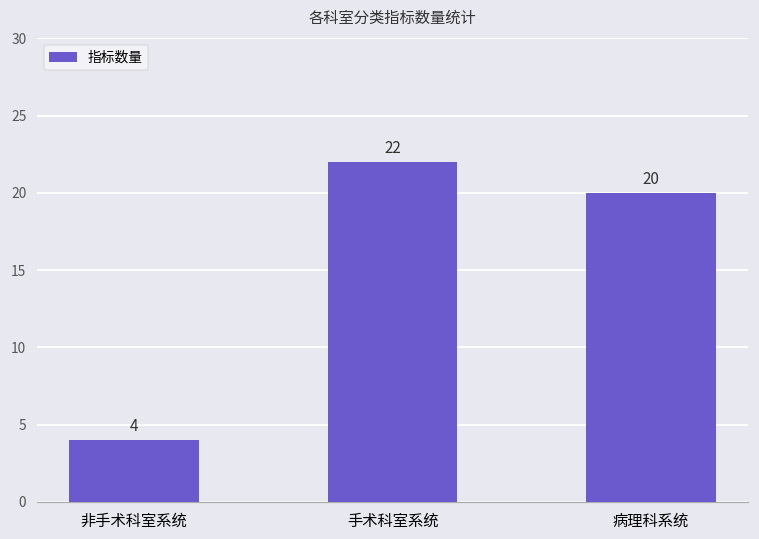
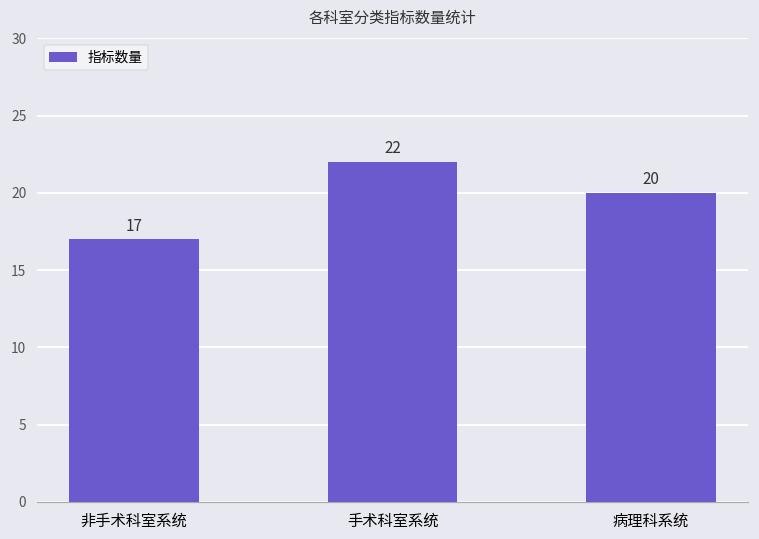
非手术科室系统: 4 -> 17
